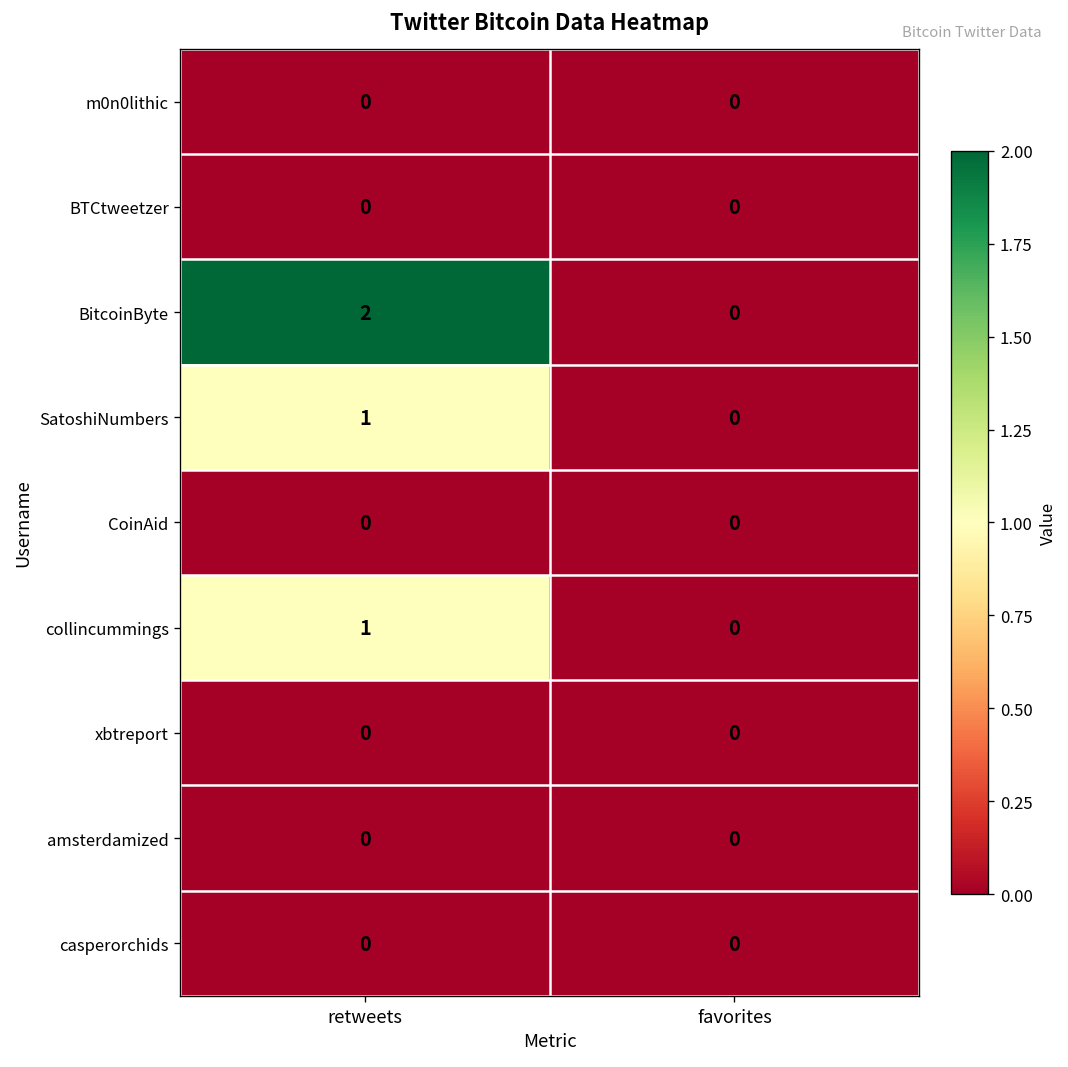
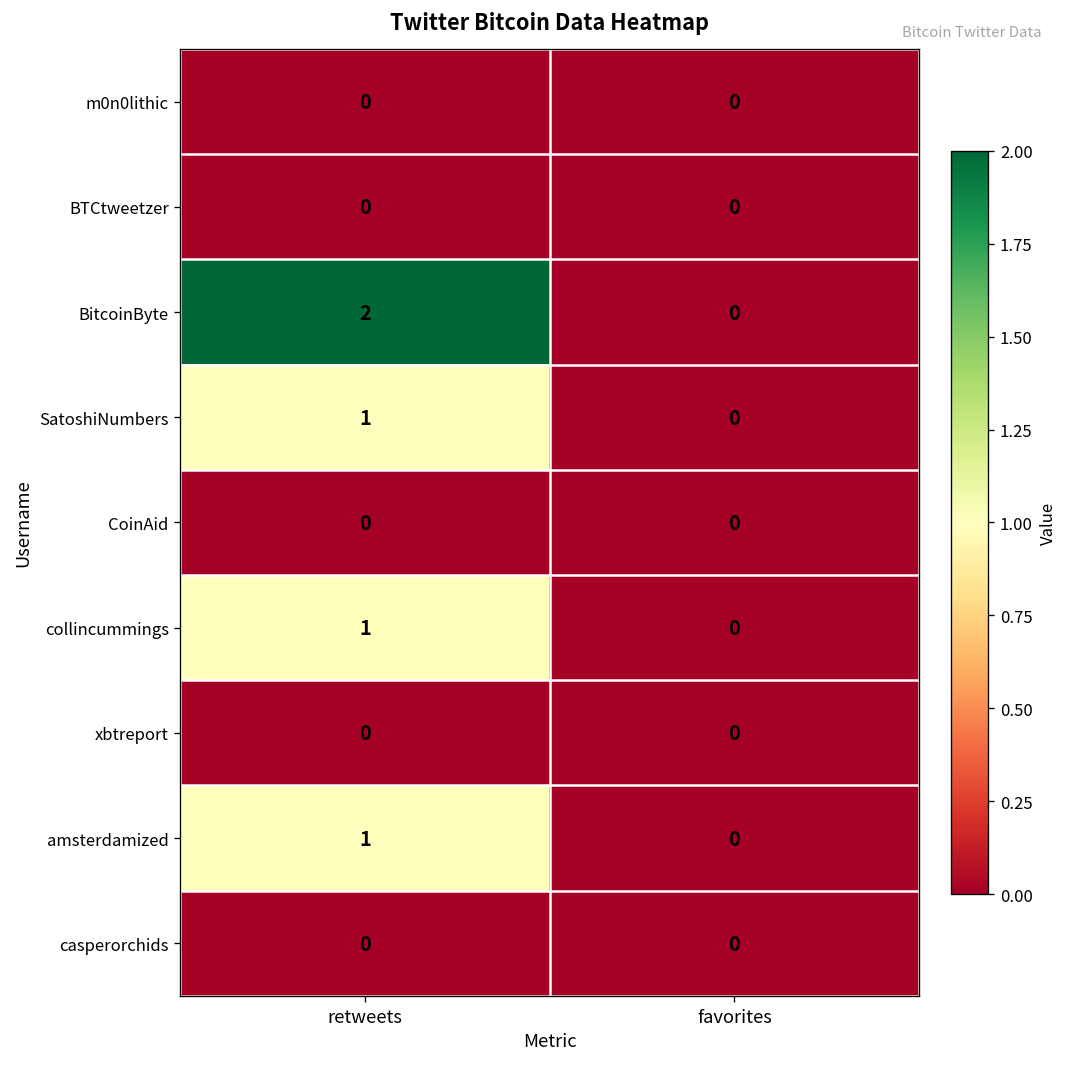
amsterdamized, retweets: 0 -> 1
